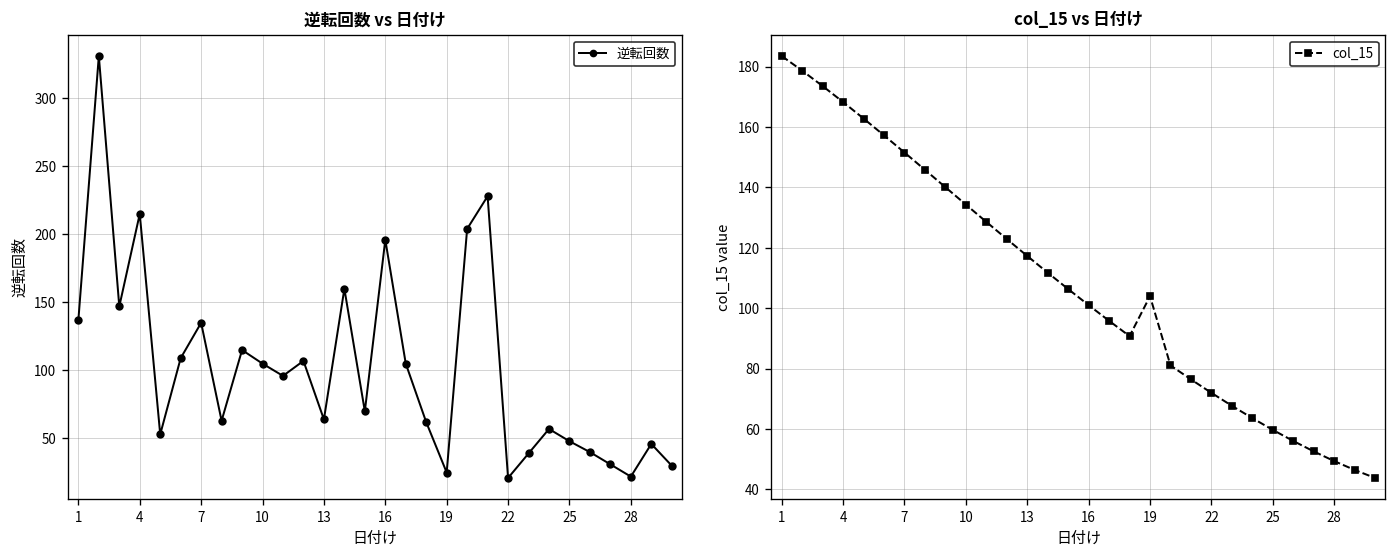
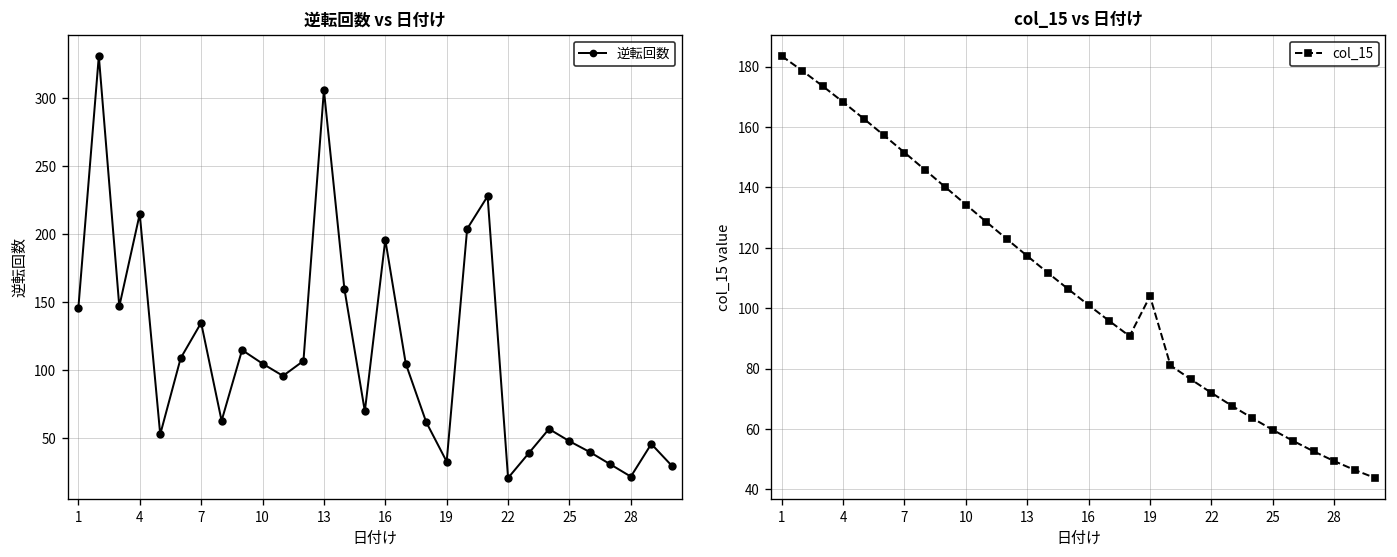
逆転回数 vs 日付け, 1: 137 -> 146
逆転回数 vs 日付け, 13: 64 -> 306
逆転回数 vs 日付け, 19: 25 -> 33
